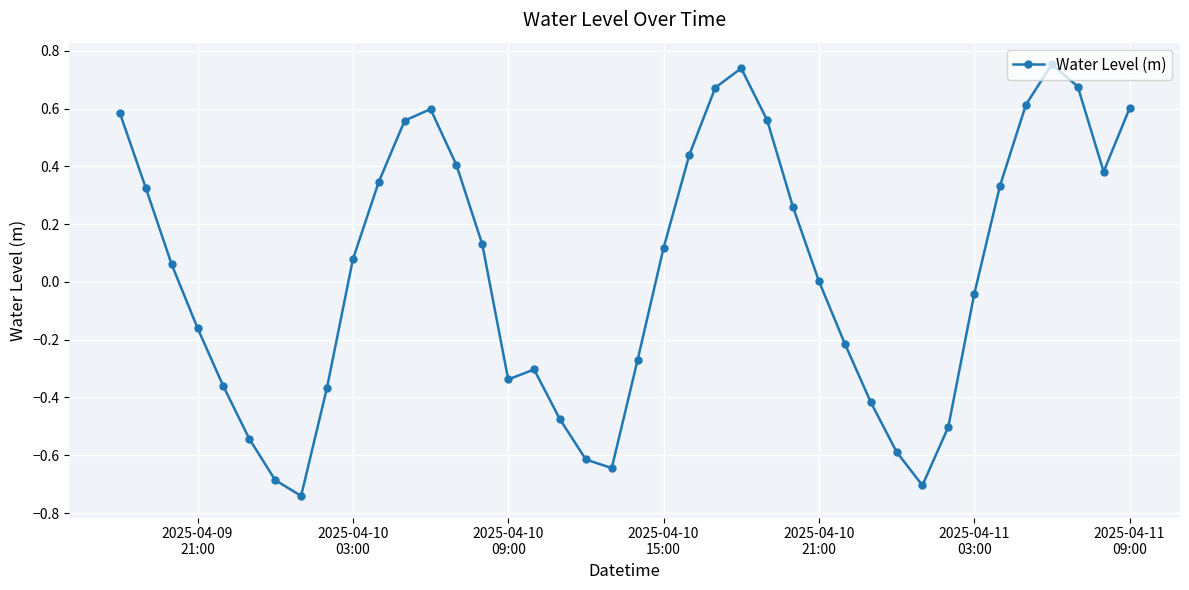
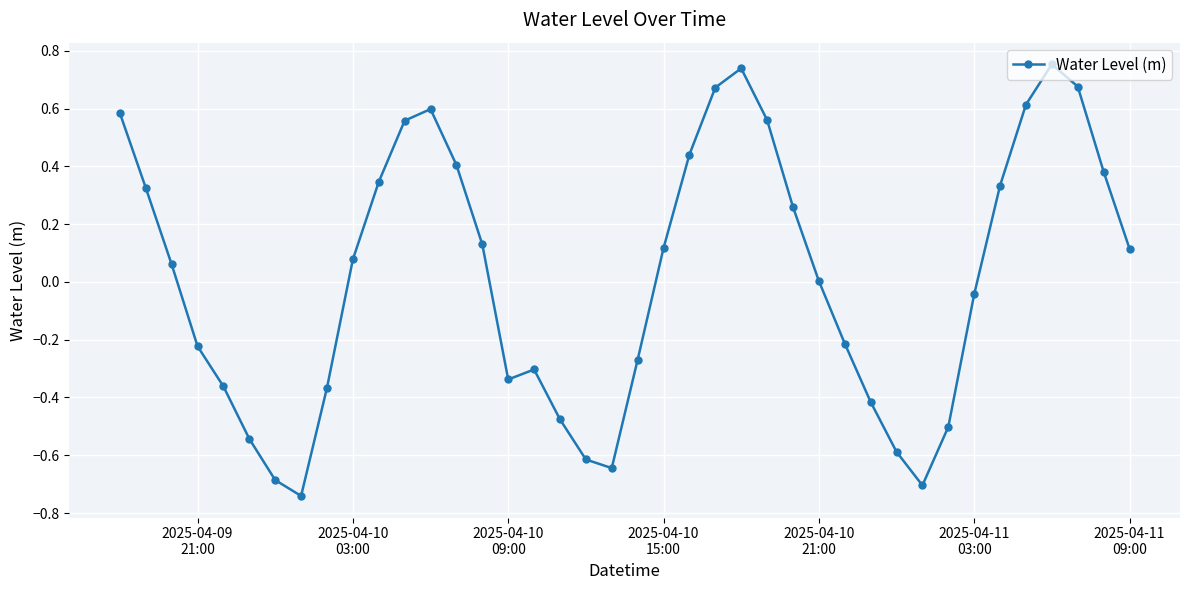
2025-04-09 21:00: -0.16 -> -0.22
2025-04-11 09:00: 0.60 -> 0.12
